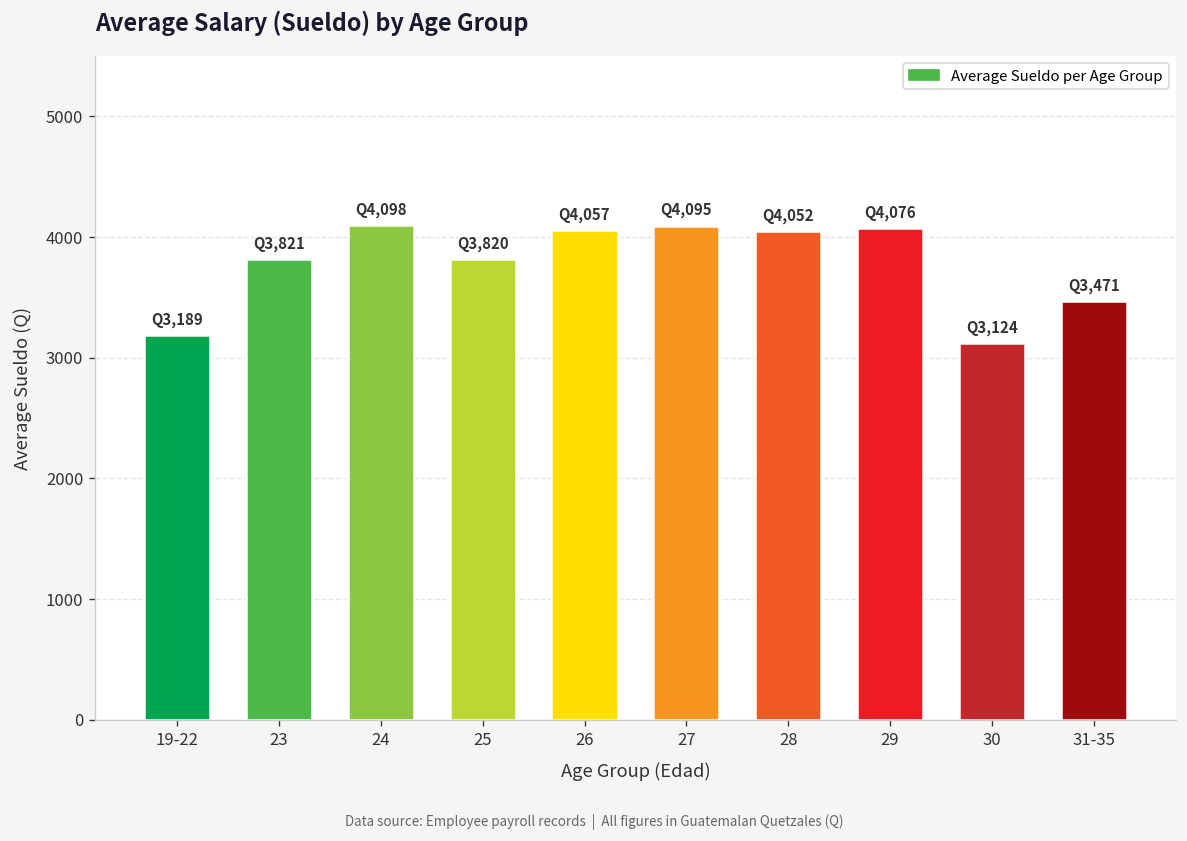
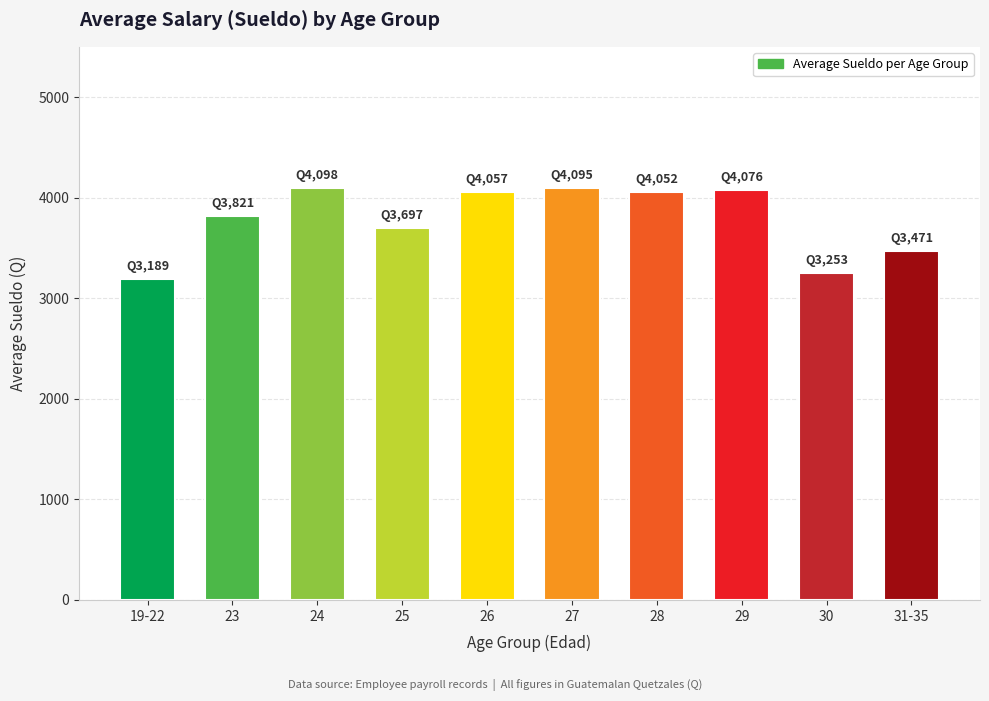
25: 3,820 -> 3,697
30: 3,124 -> 3,253
